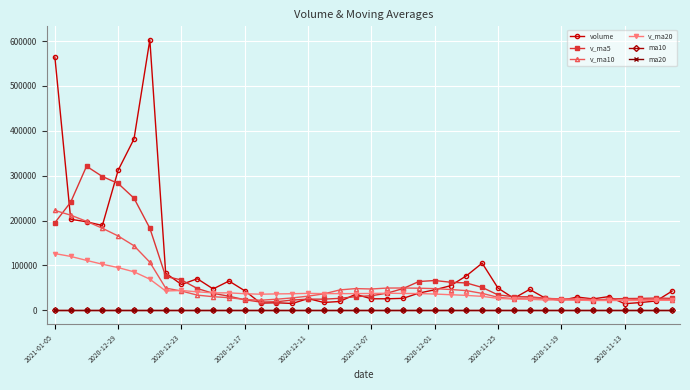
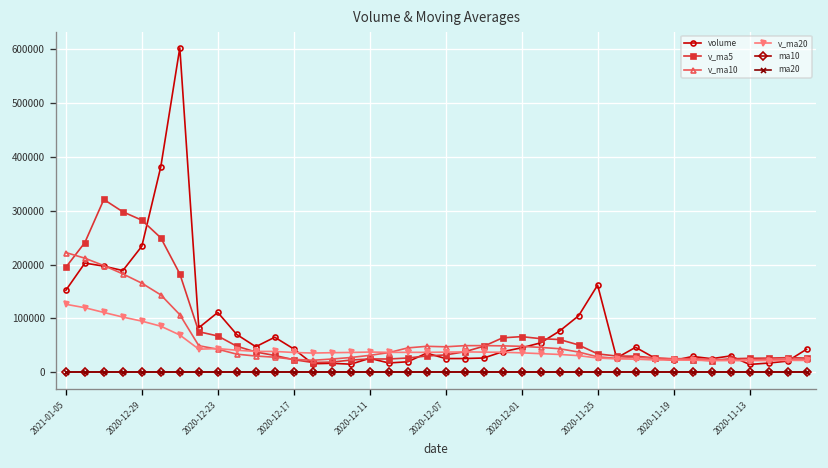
volume, 2021-01-05: 560000 -> 150000
volume, 2020-12-29: 310000 -> 230000
volume, 2020-12-23: 60000 -> 110000
volume, 2020-11-25: 50000 -> 160000
